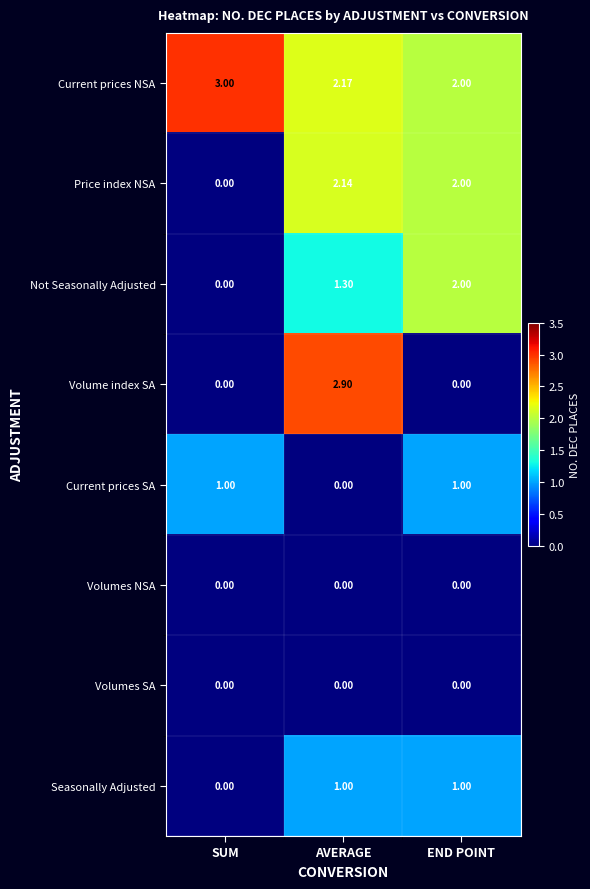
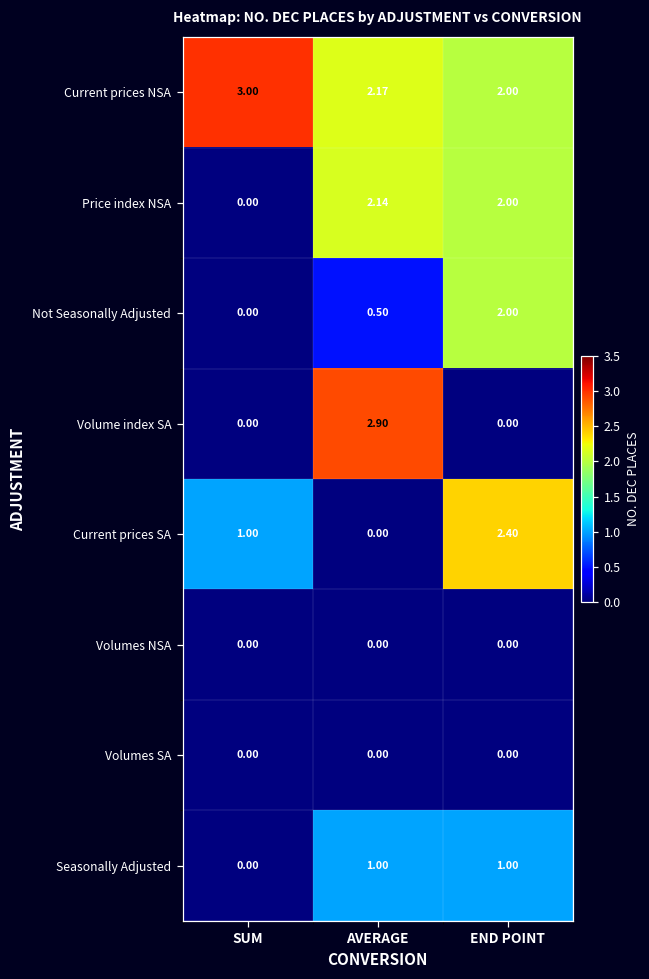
Not Seasonally Adjusted, AVERAGE: 1.30 -> 0.50
Current prices SA, END POINT: 1.00 -> 2.40
